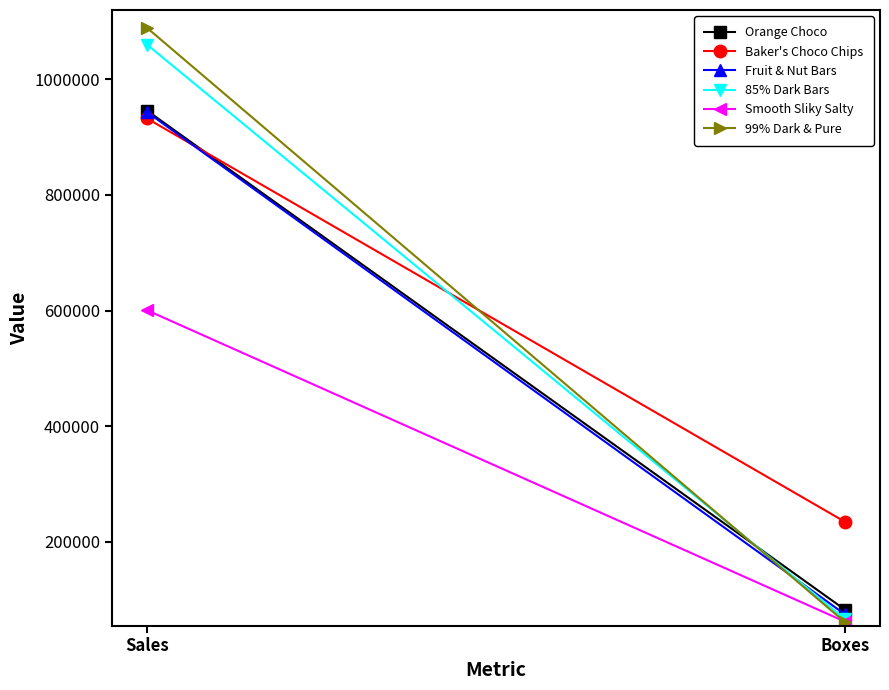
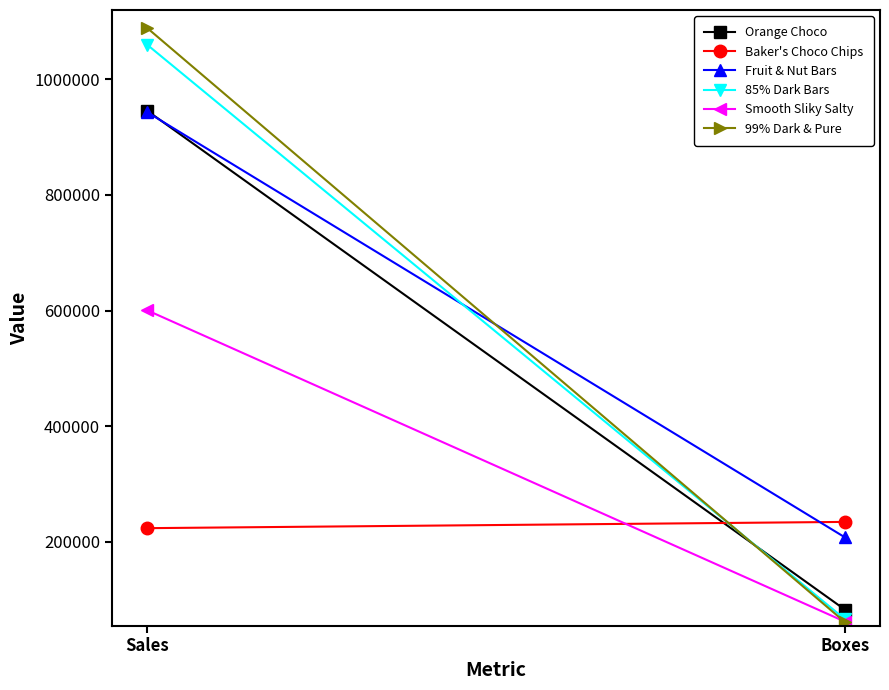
Baker's Choco Chips, Sales: 930000 -> 220000
Fruit & Nut Bars, Boxes: 70000 -> 210000
